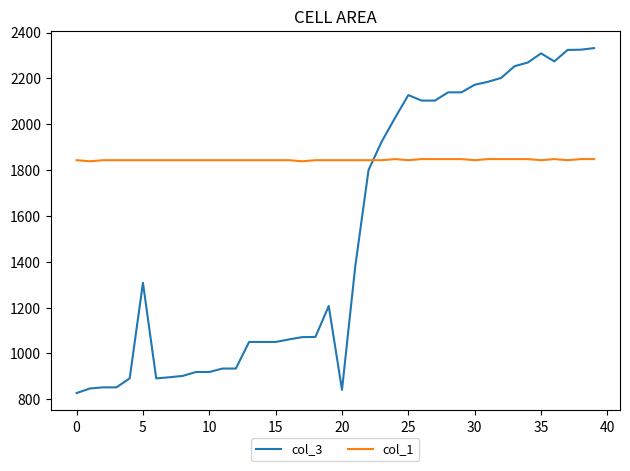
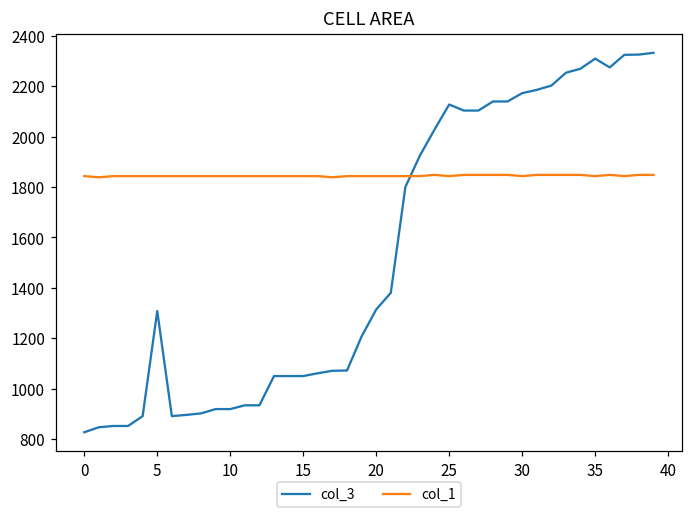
col_3, 20: 840 -> 1310
